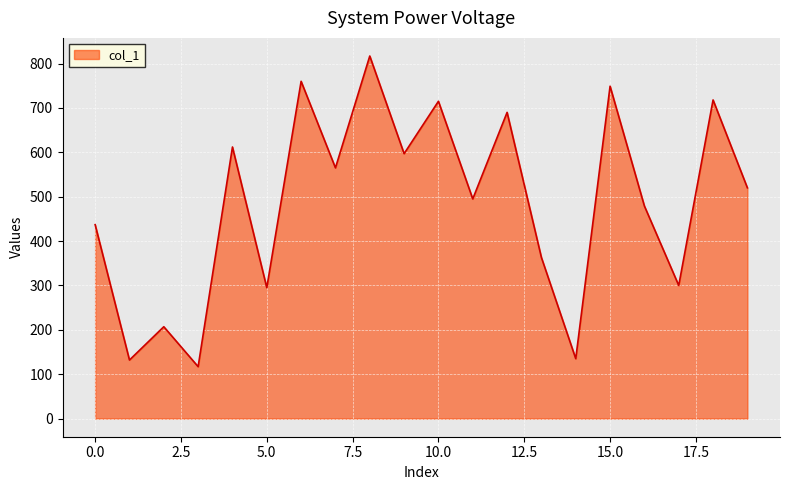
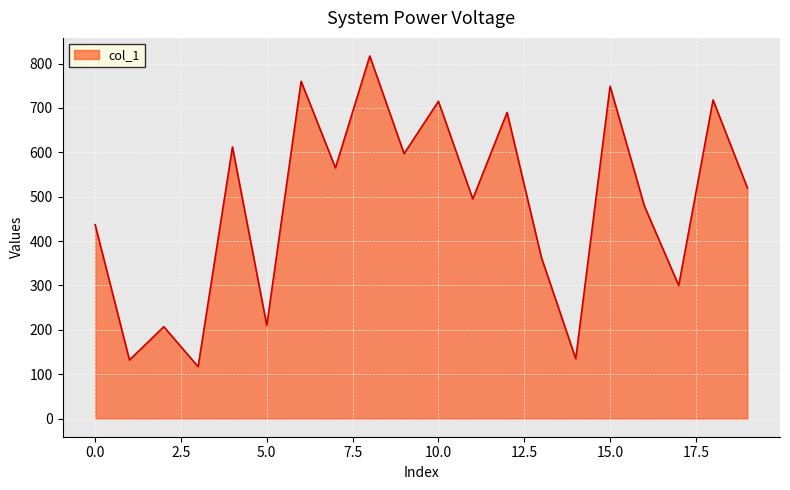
5.0: 300 -> 210
